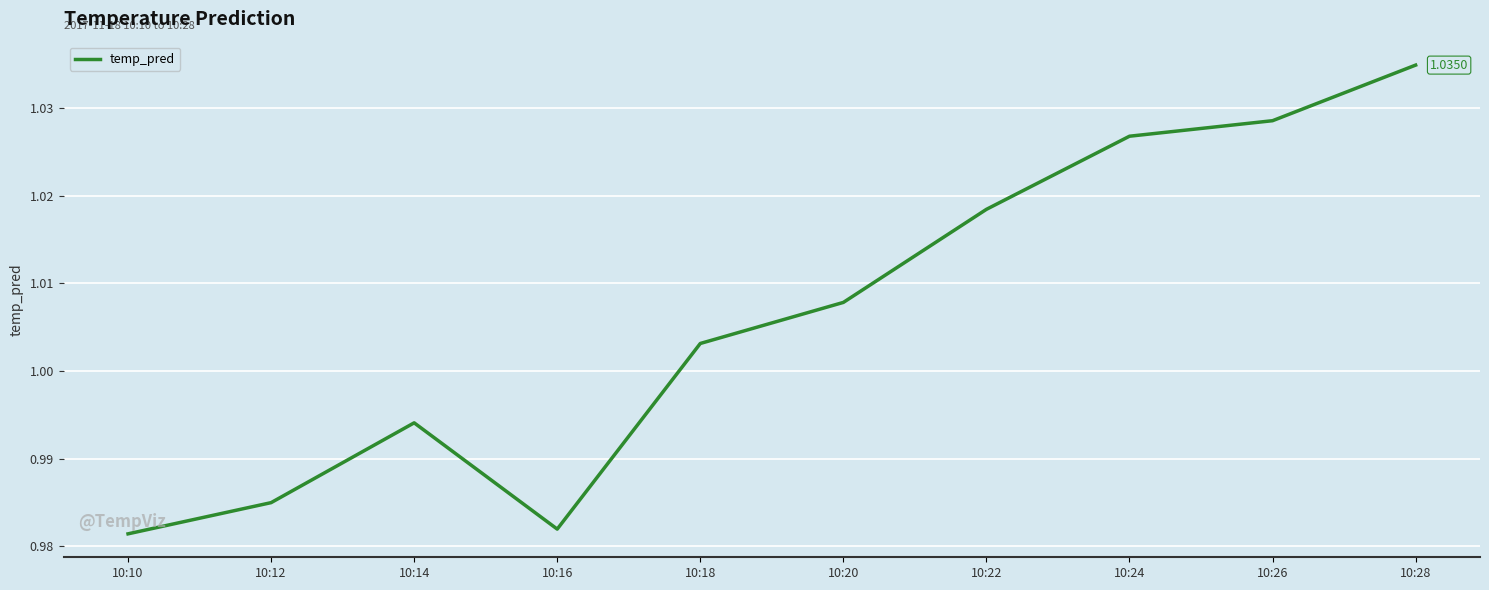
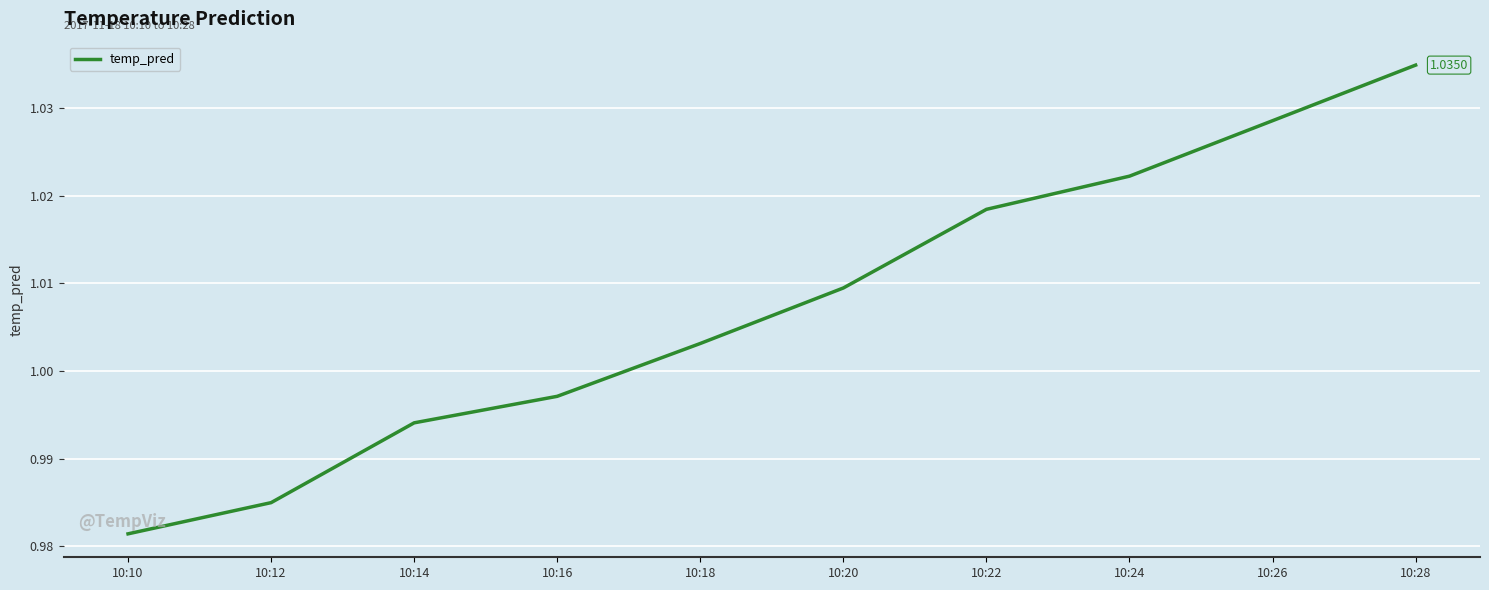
10:16: 0.982 -> 0.997
10:20: 1.008 -> 1.009
10:24: 1.027 -> 1.022
